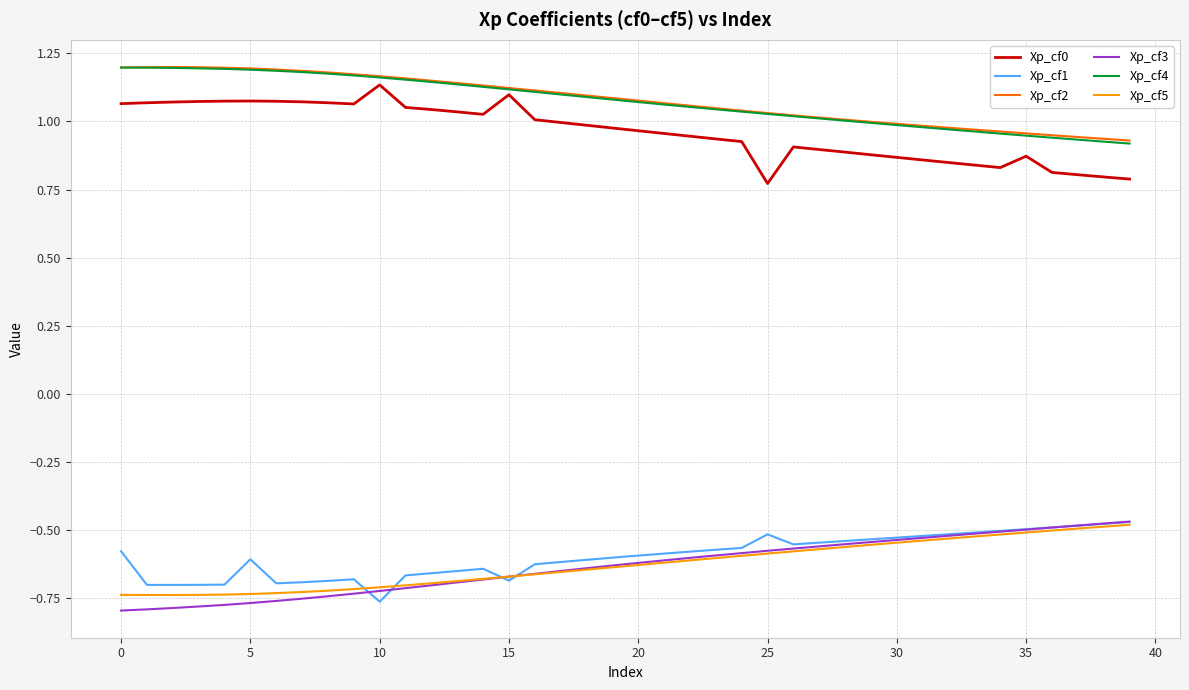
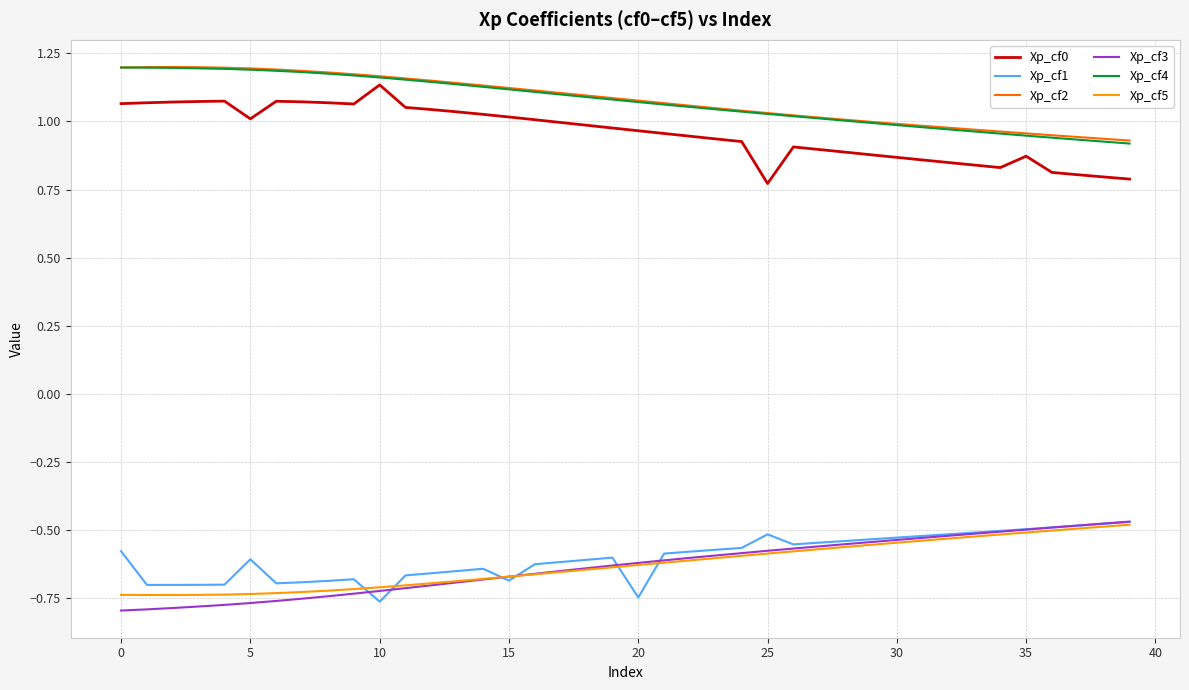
Xp_cf0, 5: 1.07 -> 1.01
Xp_cf0, 15: 1.10 -> 1.02
Xp_cf1, 20: -0.59 -> -0.75
